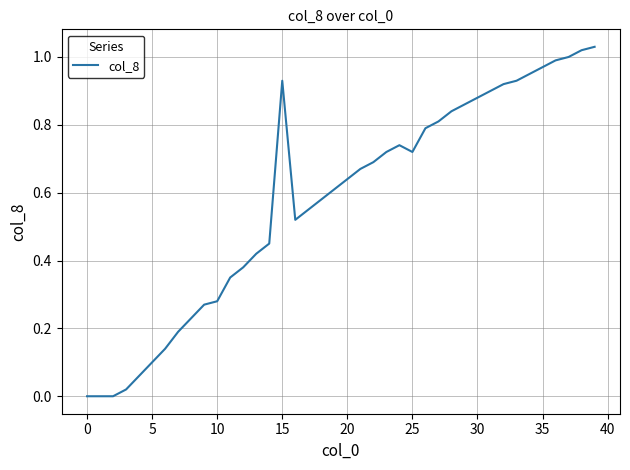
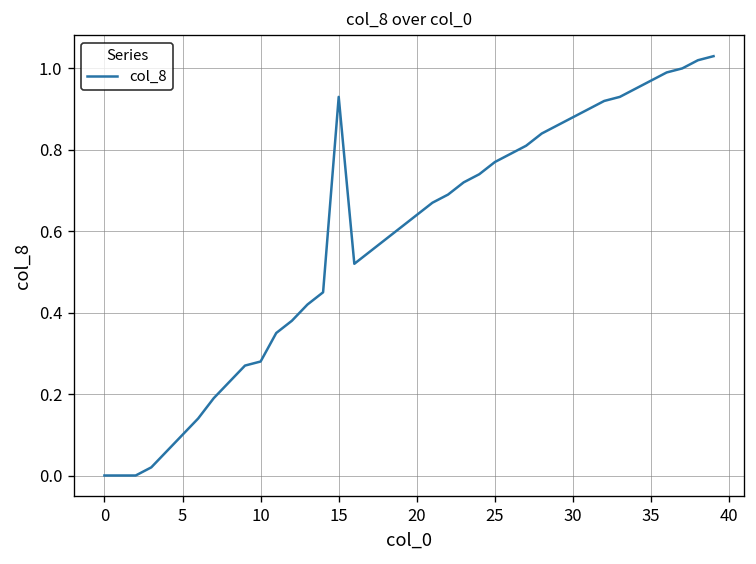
25: 0.72 -> 0.77
